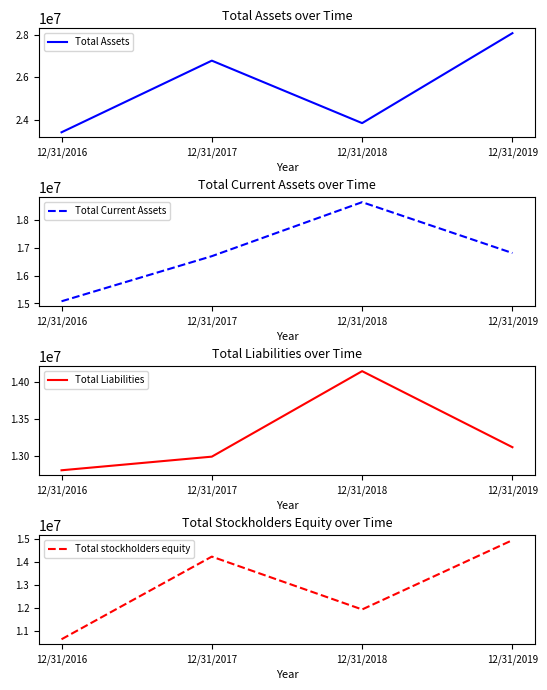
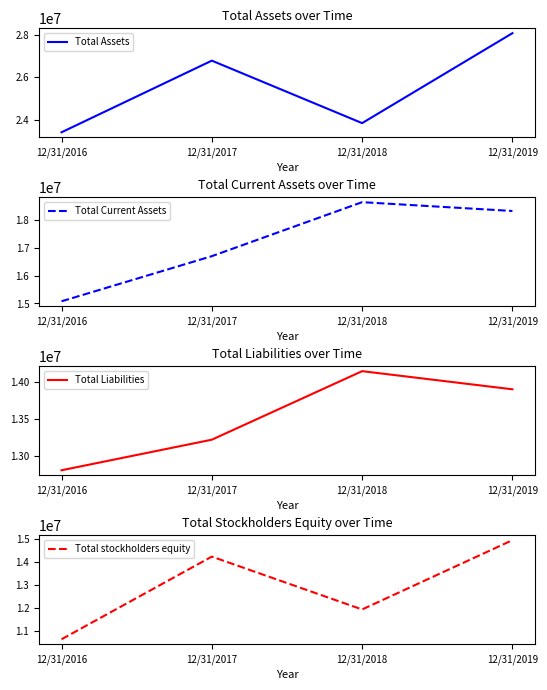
Total Current Assets over Time, 12/31/2019: 16800000 -> 18300000
Total Liabilities over Time, 12/31/2017: 13000000 -> 13200000
Total Liabilities over Time, 12/31/2019: 13100000 -> 13900000
